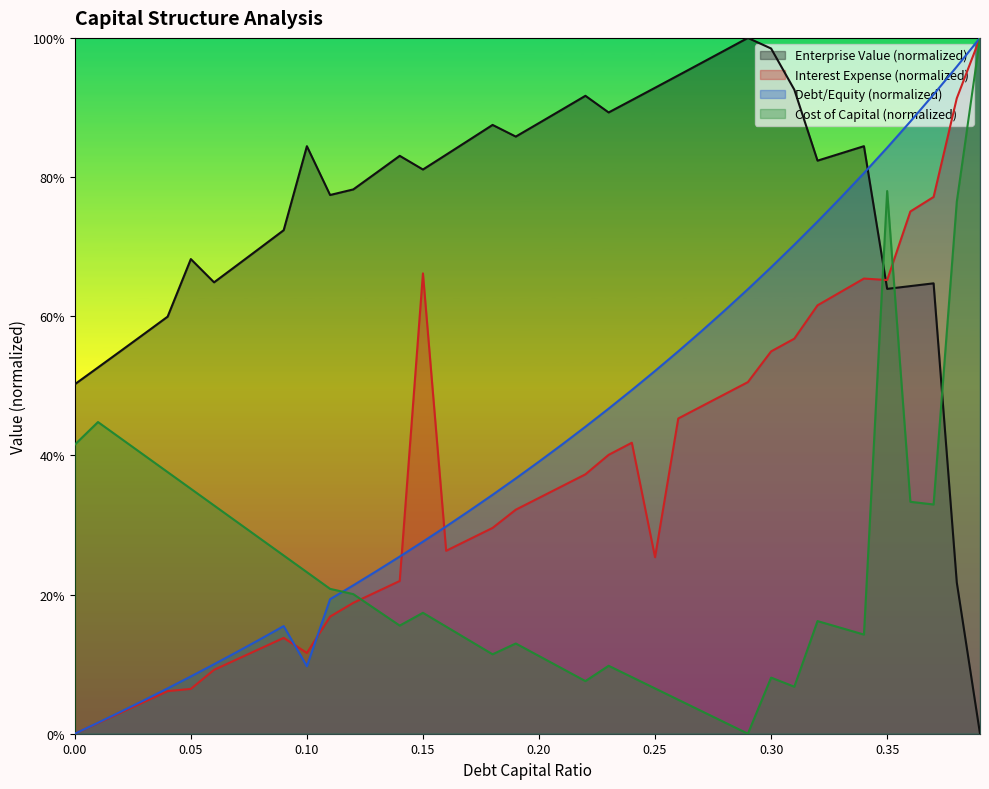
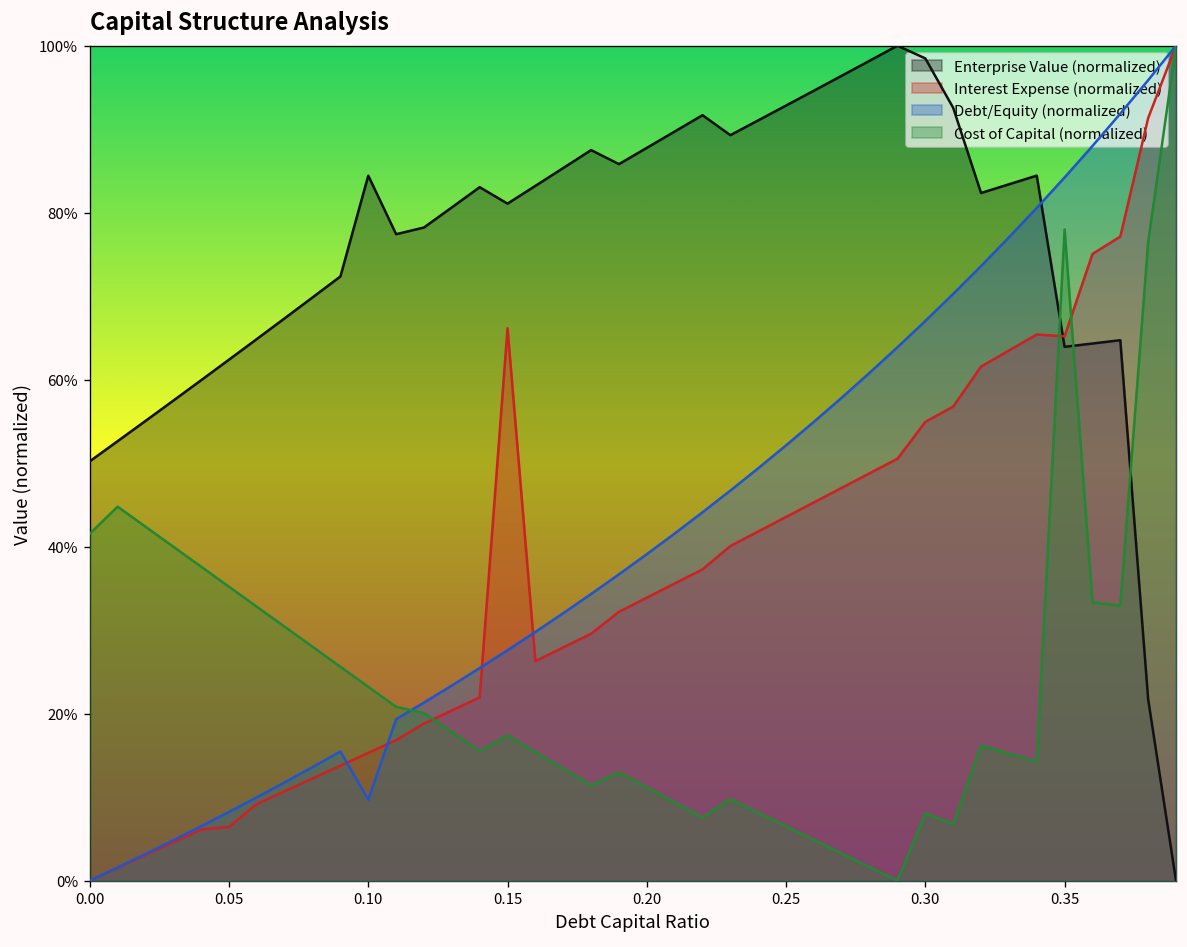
Enterprise Value (normalized), 0.05: 68% -> 62%
Interest Expense (normalized), 0.10: 12% -> 15%
Interest Expense (normalized), 0.25: 25% -> 44%
